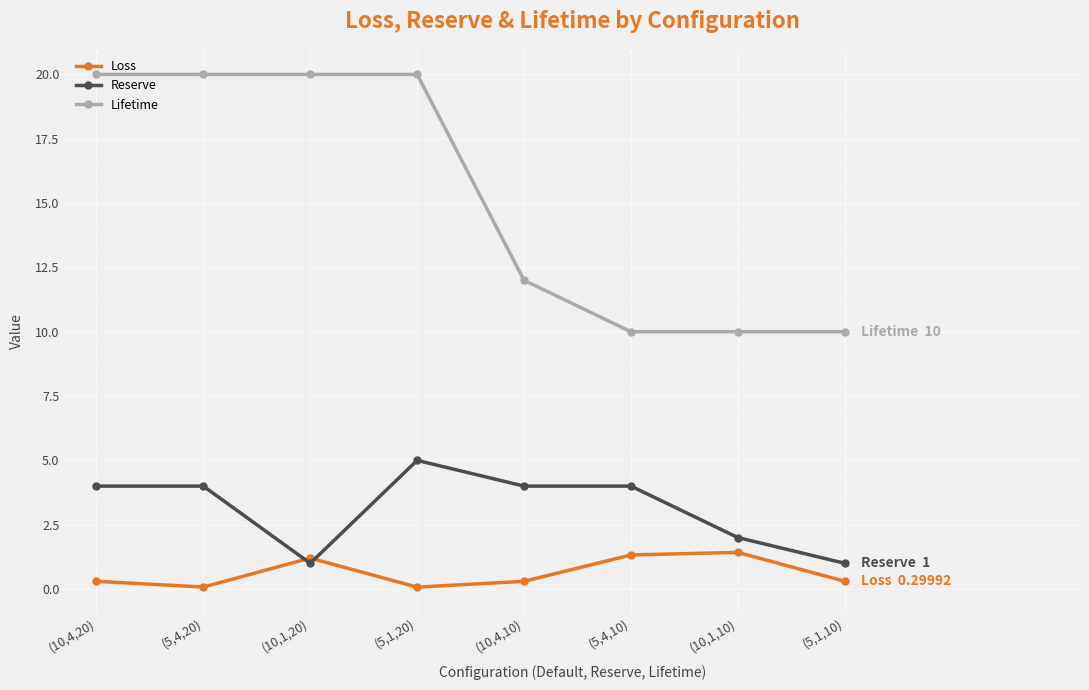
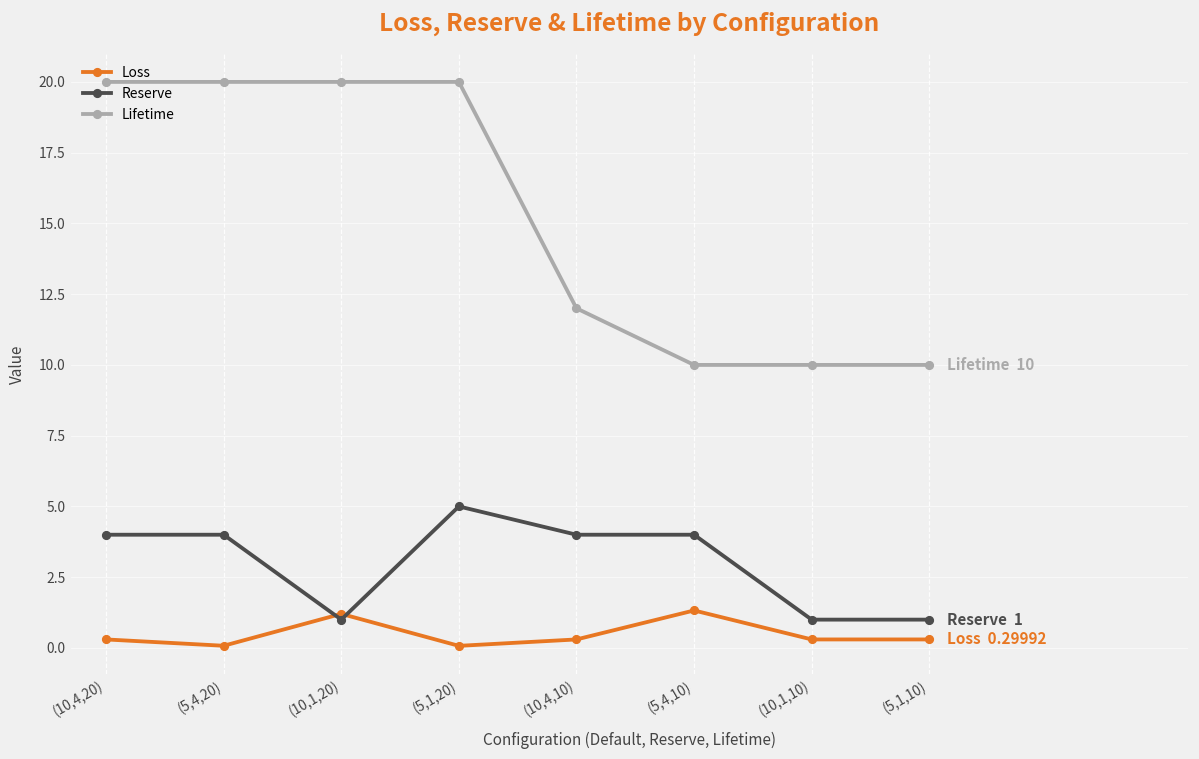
Loss, (10,1,10): 1.4 -> 0.3
Reserve, (10,1,10): 2 -> 1
